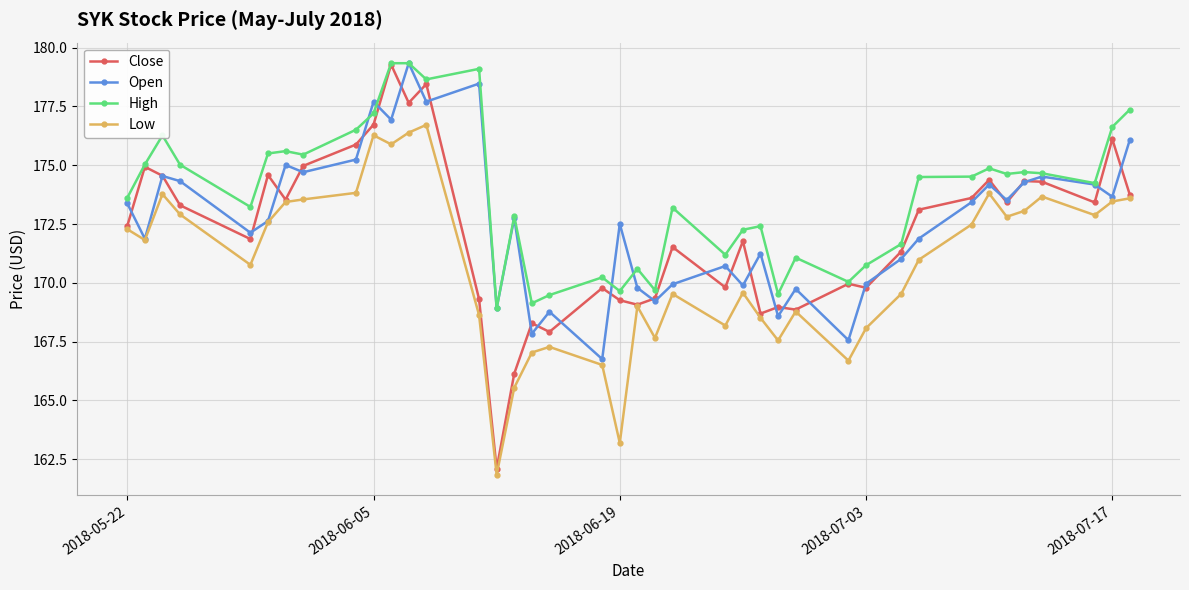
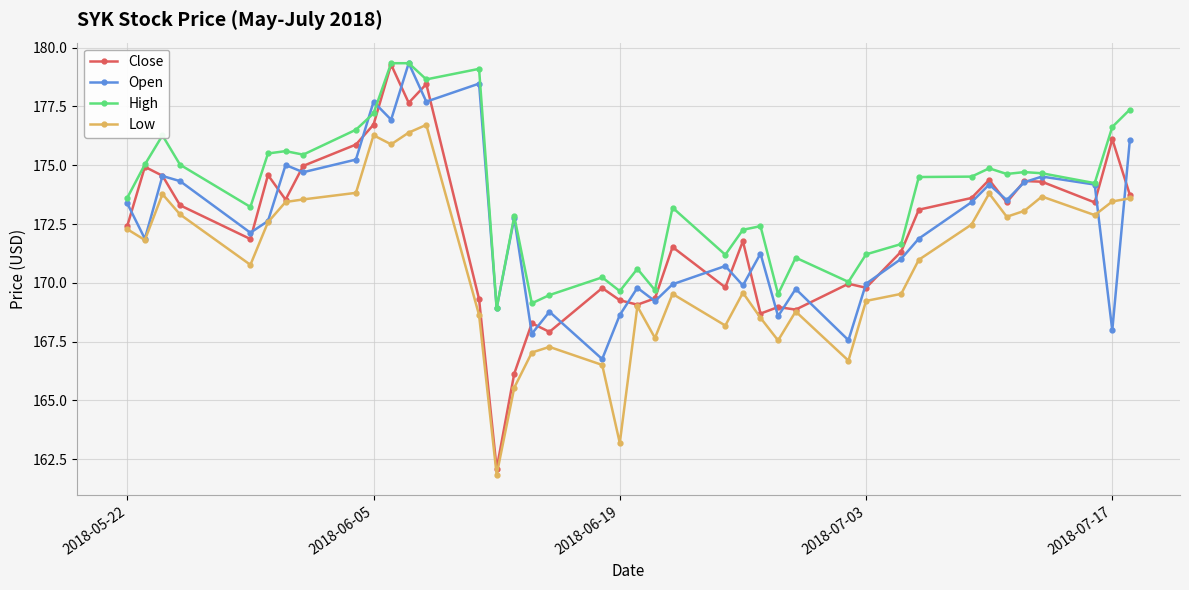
Open, 2018-06-19: 172.5 -> 168.6
High, 2018-07-03: 170.8 -> 171.2
Low, 2018-07-03: 168.1 -> 169.2
Open, 2018-07-17: 173.7 -> 168.0
